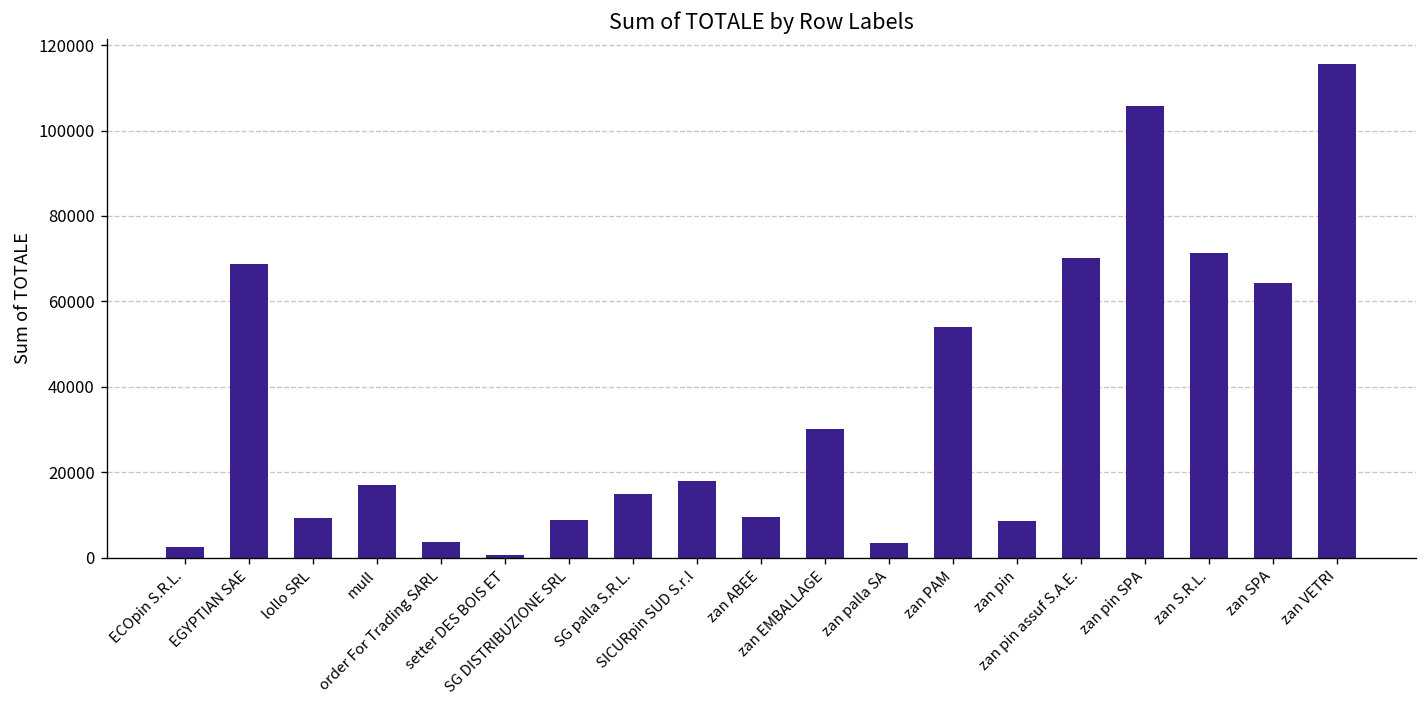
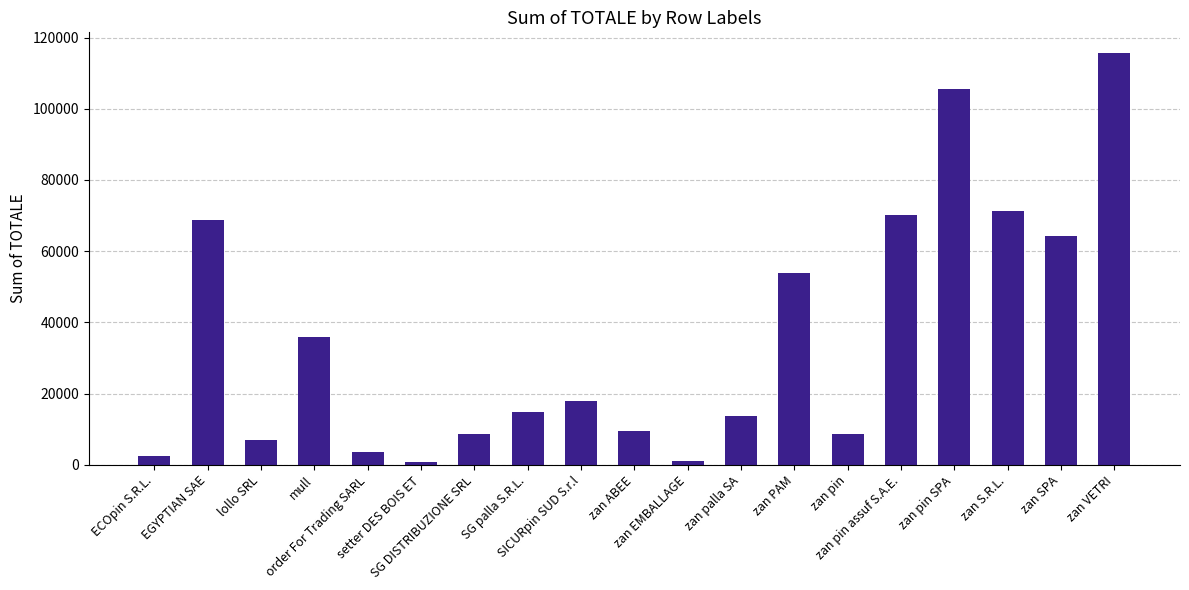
lollo SRL: 9000 -> 7000
mull: 17000 -> 36000
zan EMBALLAGE: 30000 -> 1000
zan palla SA: 4000 -> 14000
